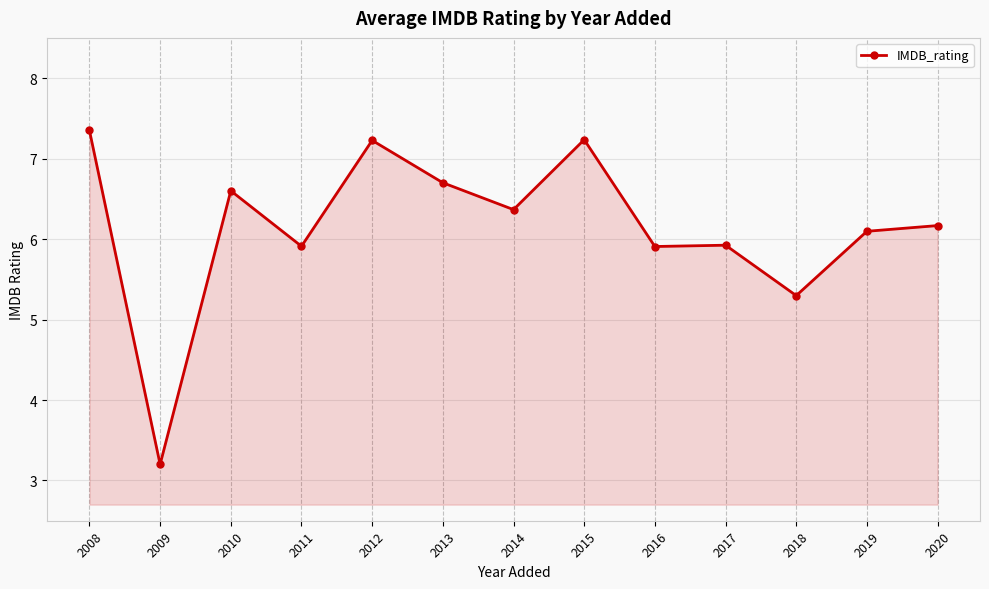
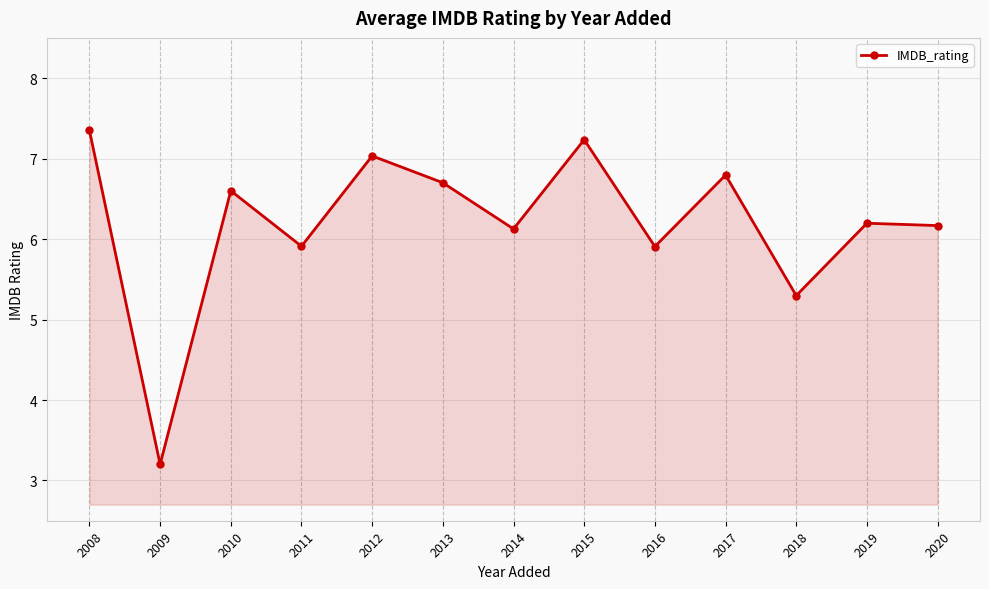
2012: 7.2 -> 7.0
2014: 6.4 -> 6.1
2017: 5.9 -> 6.8
2019: 6.1 -> 6.2
